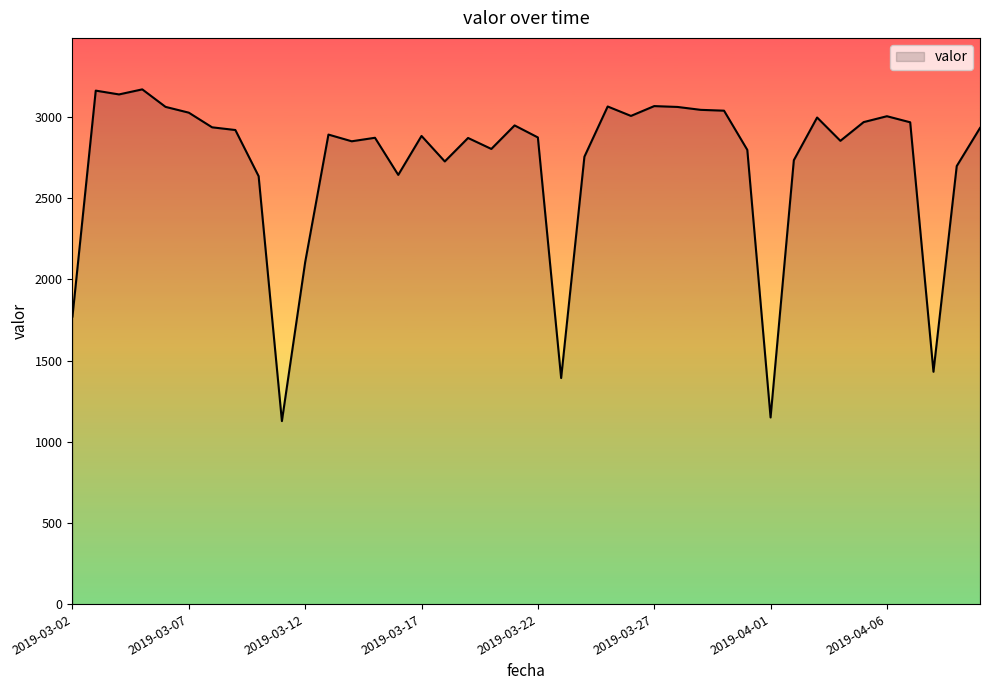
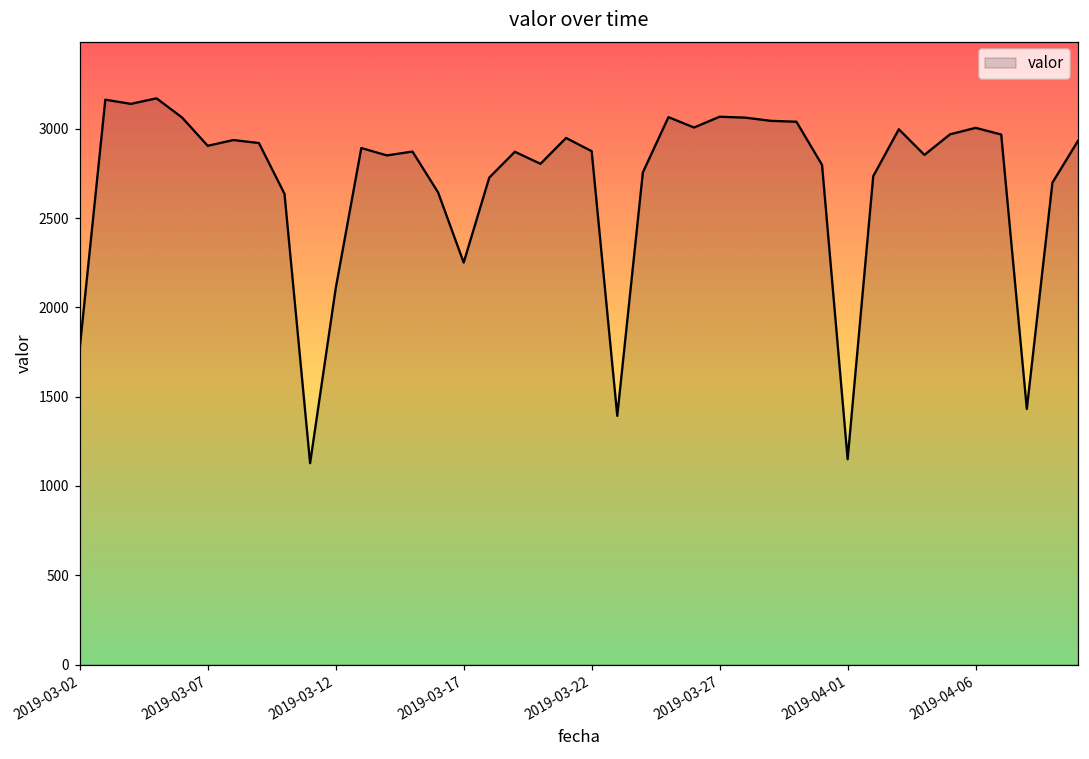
2019-03-07: 3030 -> 2900
2019-03-17: 2880 -> 2250
